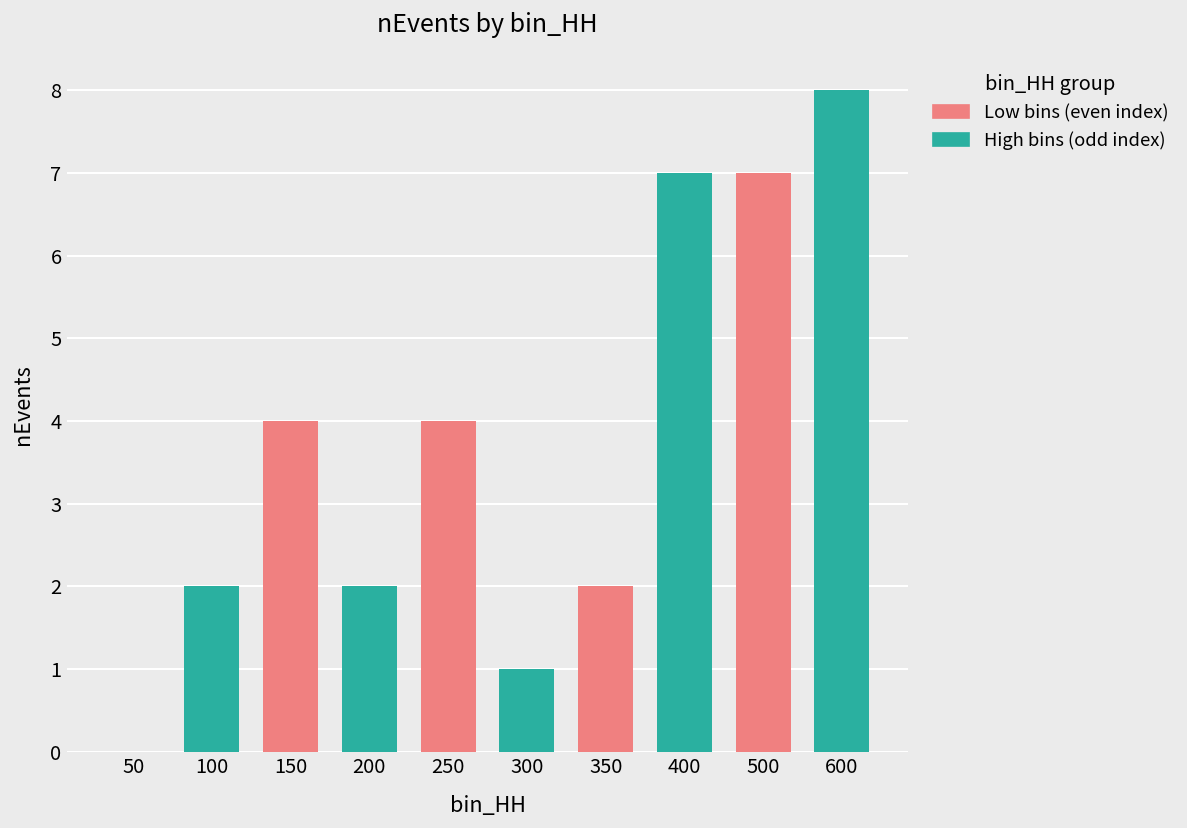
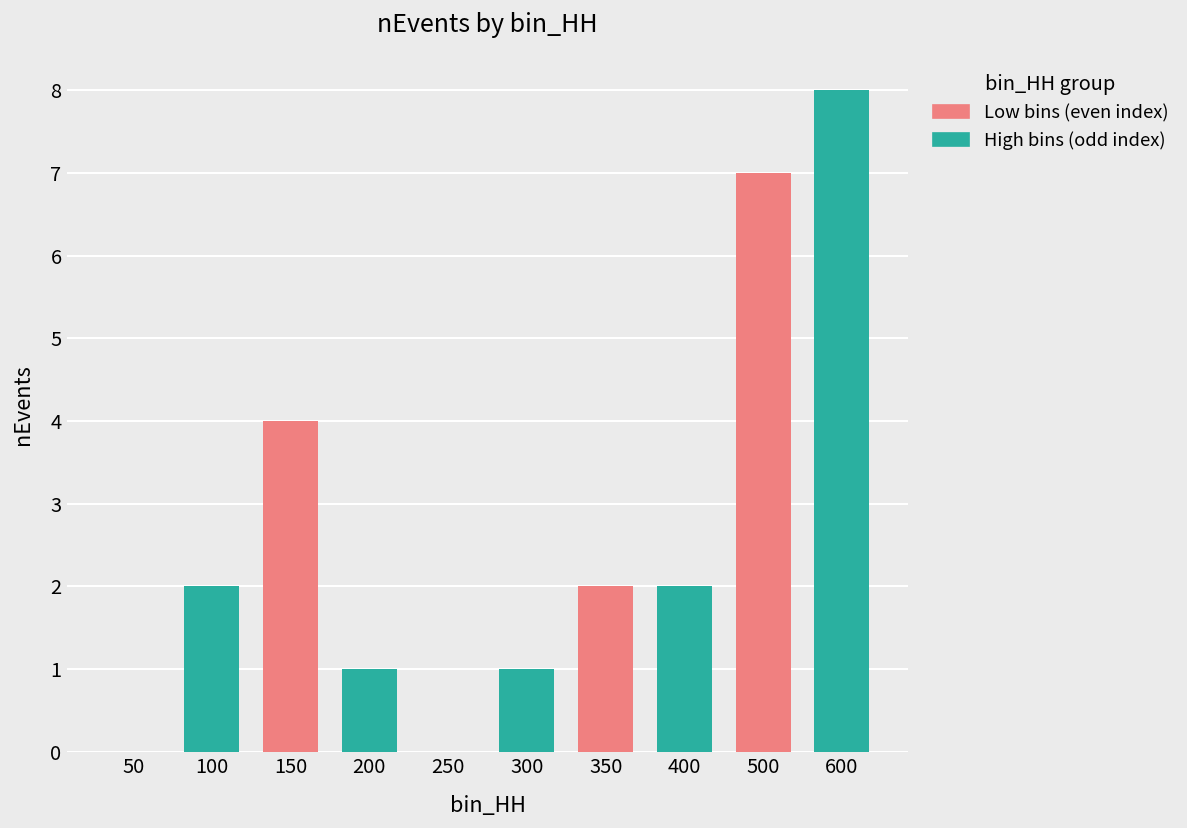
200: 2 -> 1
250: 4 -> 0
400: 7 -> 2
